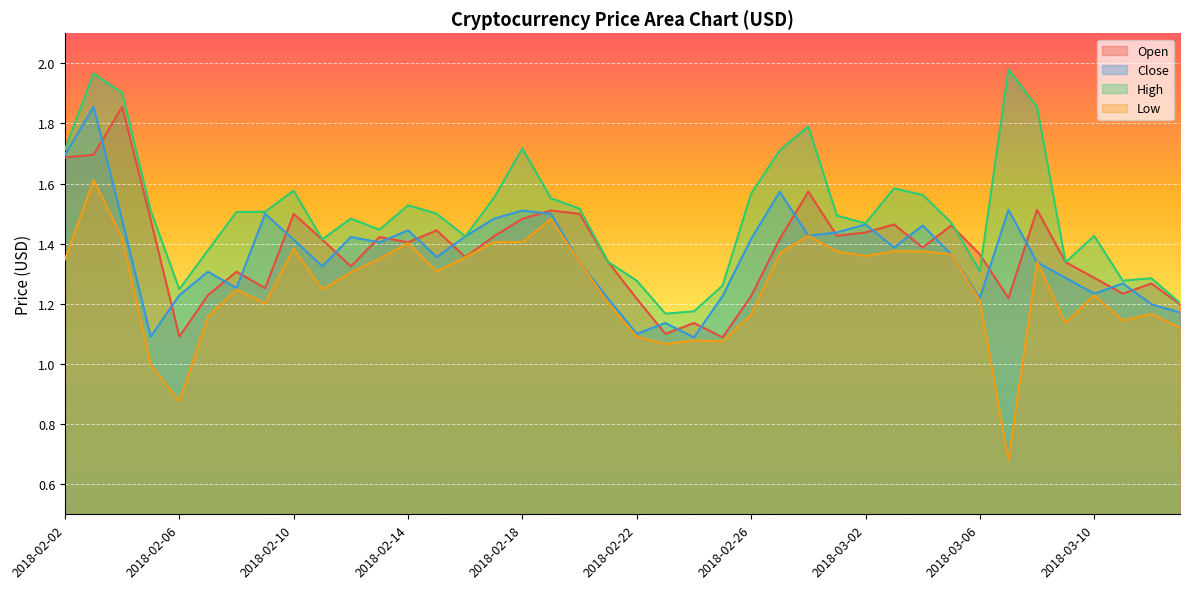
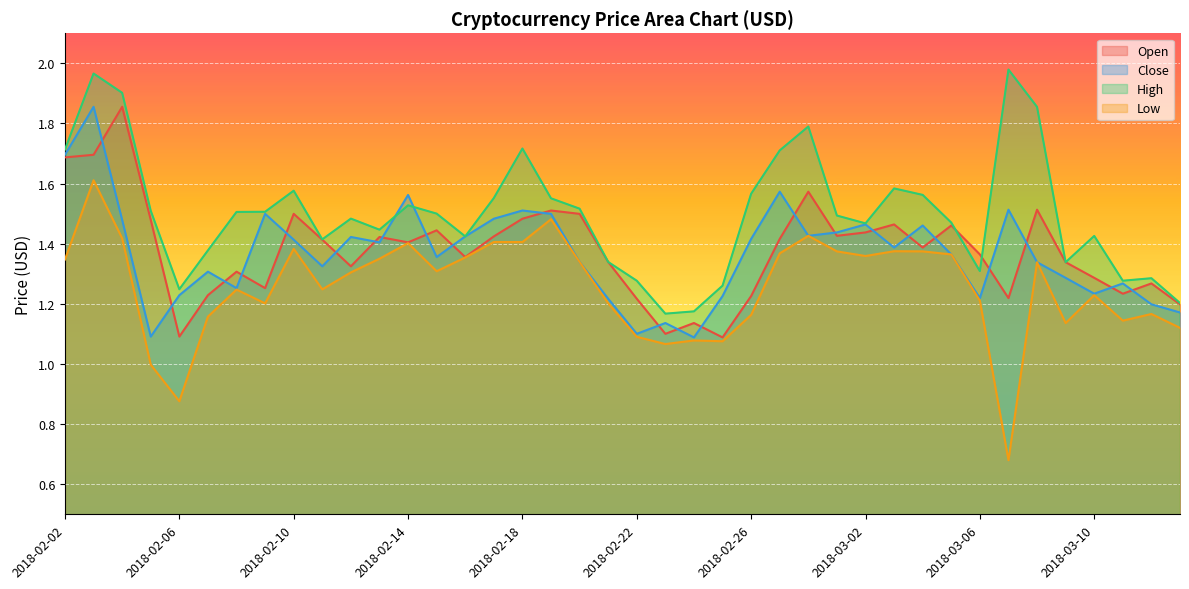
Close, 2018-02-14: 1.44 -> 1.56
